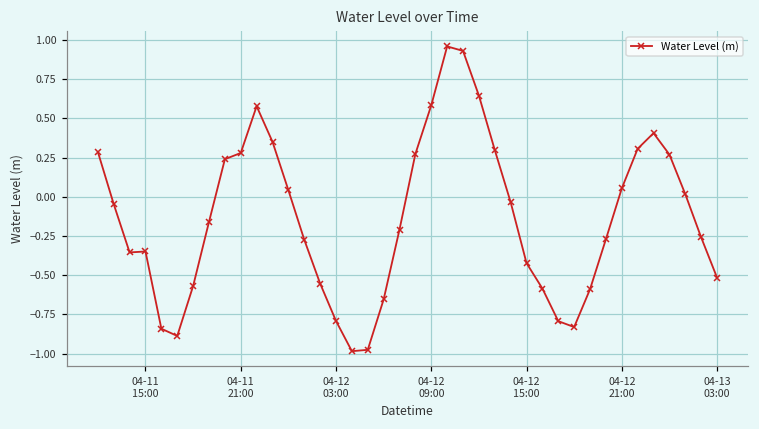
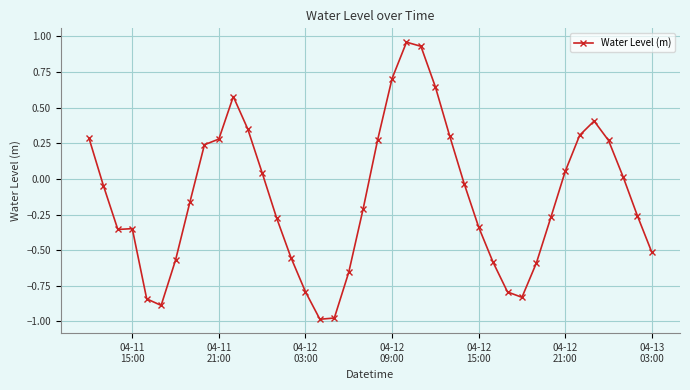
04-12 09:00: 0.58 -> 0.70
04-12 15:00: -0.42 -> -0.34
